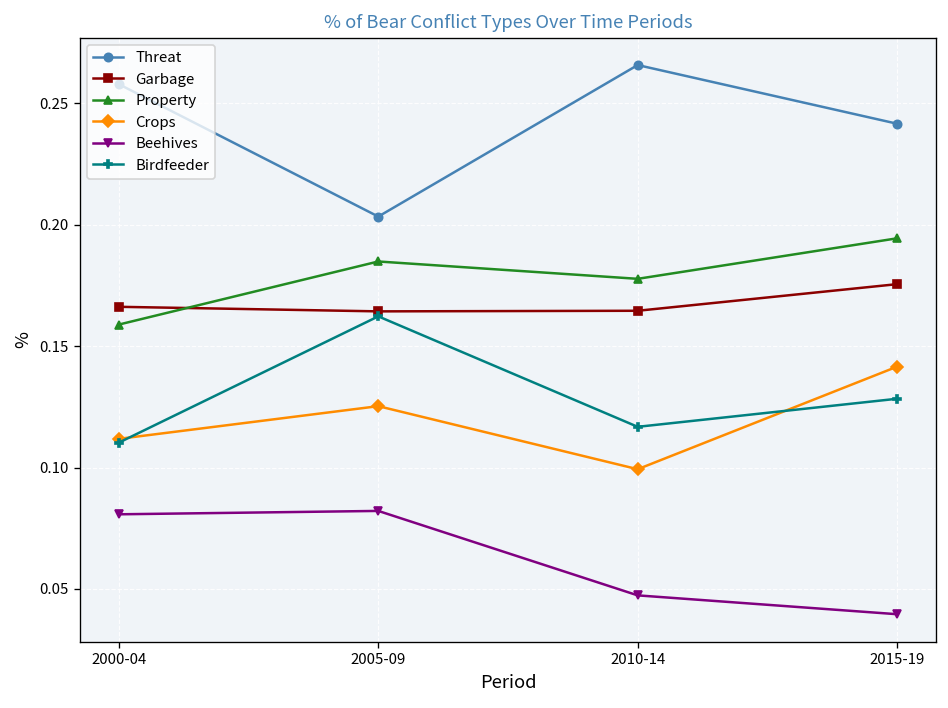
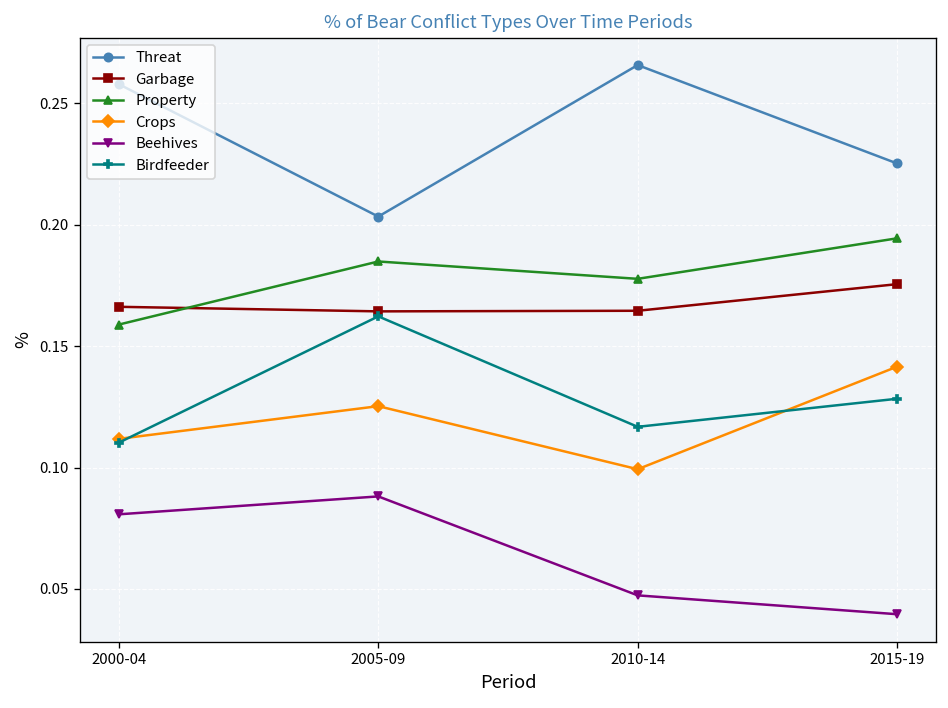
Beehives, 2005-09: 0.082 -> 0.088
Threat, 2015-19: 0.242 -> 0.225
